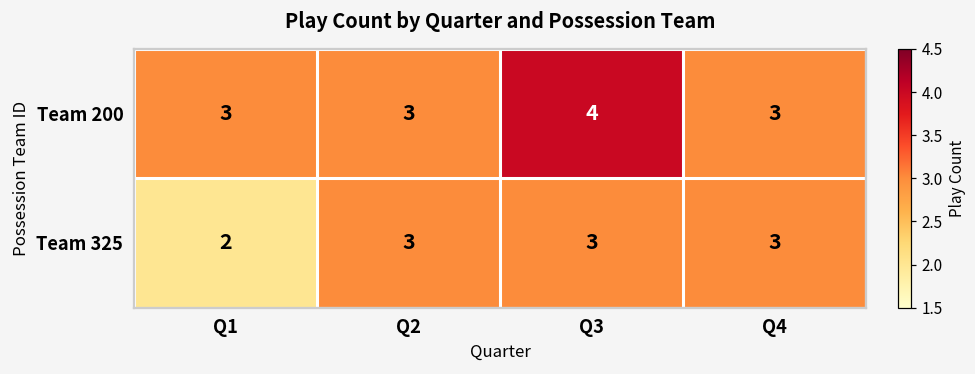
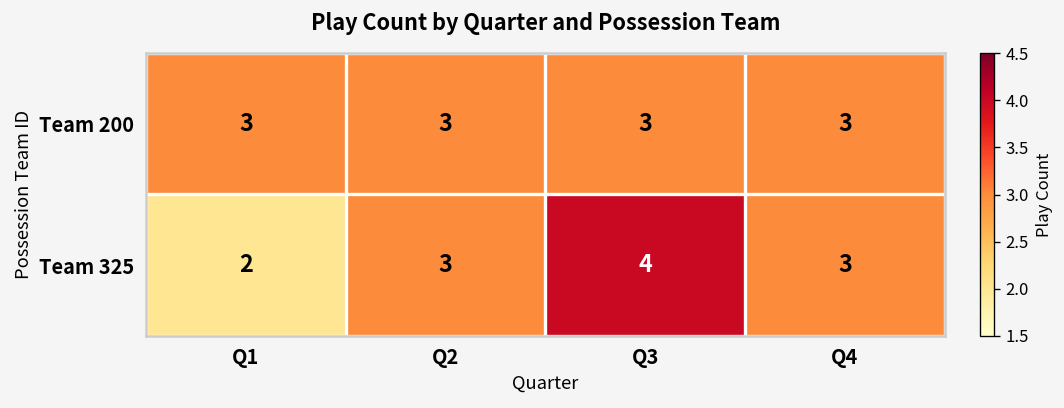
Team 200, Q3: 4 -> 3
Team 325, Q3: 3 -> 4
